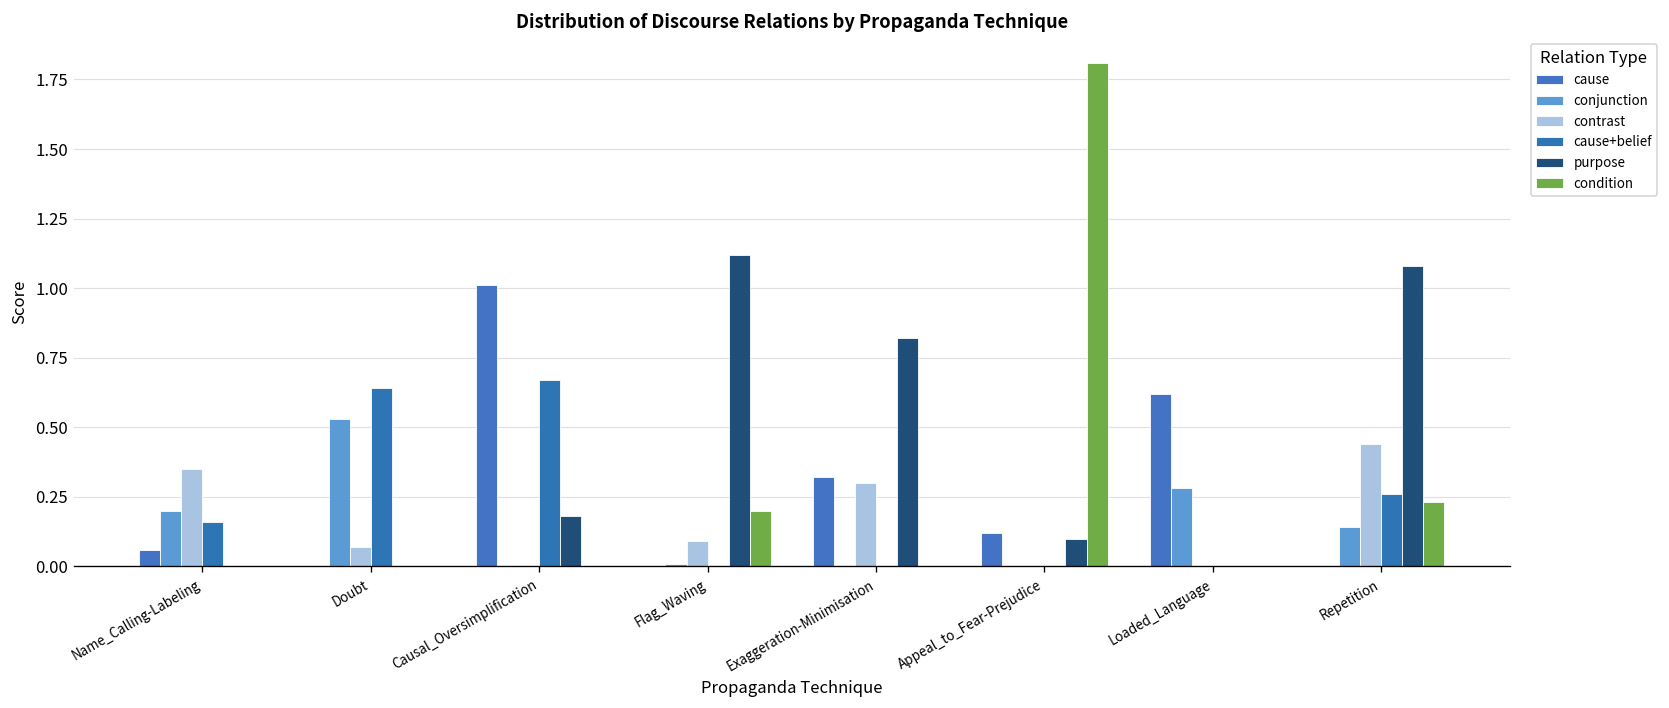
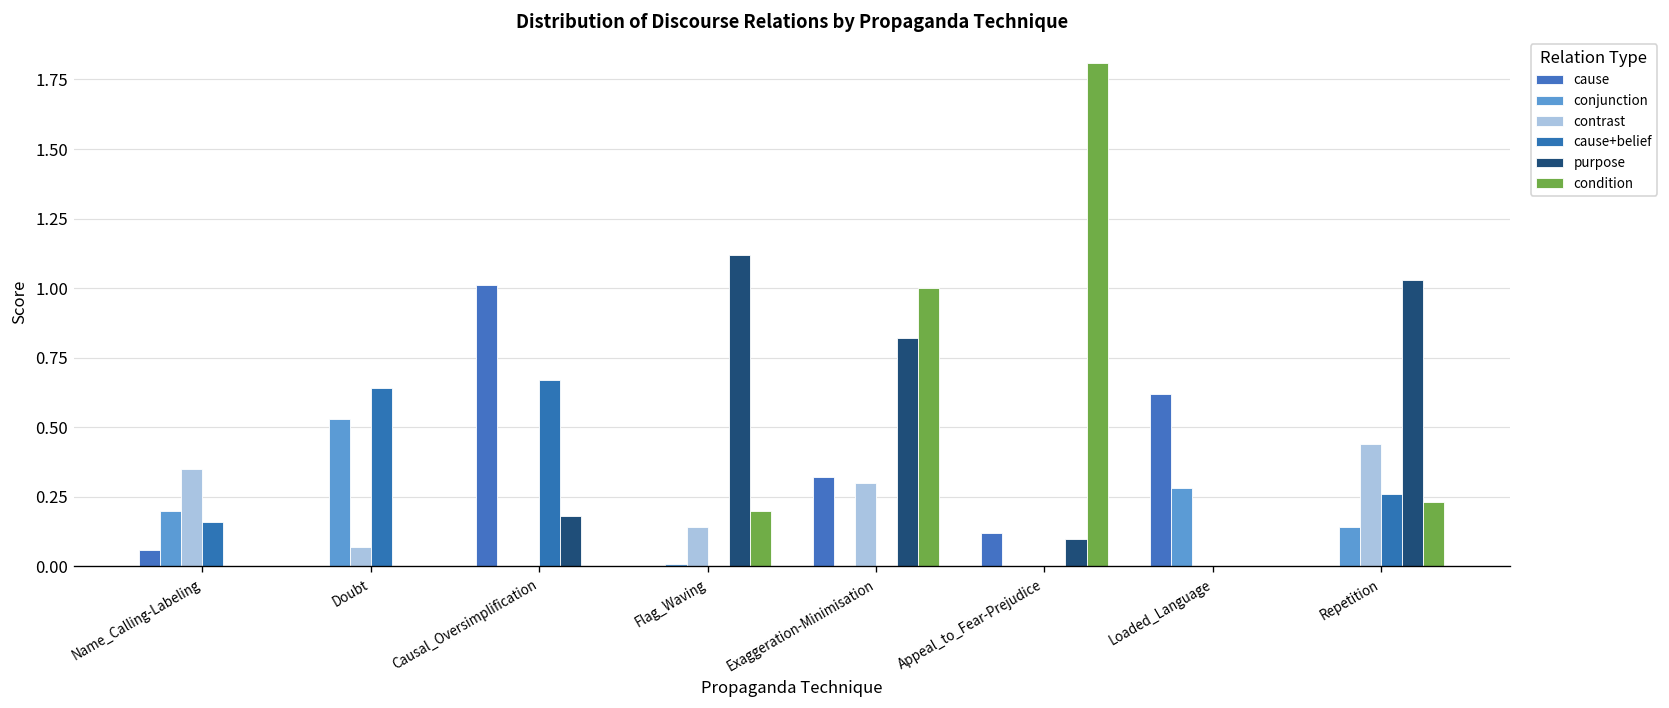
contrast, Flag_Waving: 0.09 -> 0.14
condition, Exaggeration-Minimisation: 0 -> 1
purpose, Repetition: 1.08 -> 1.03
